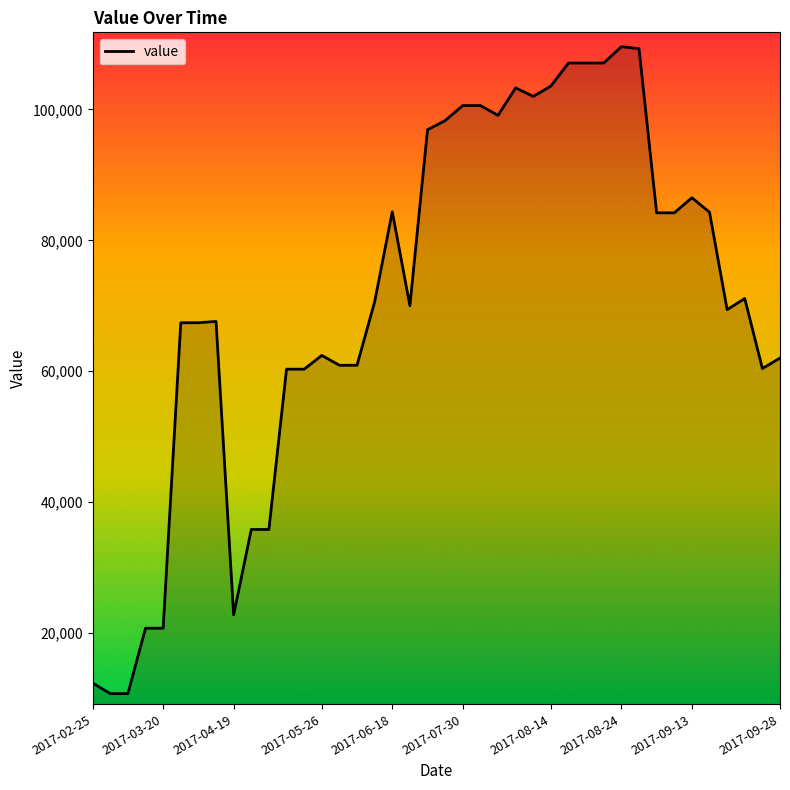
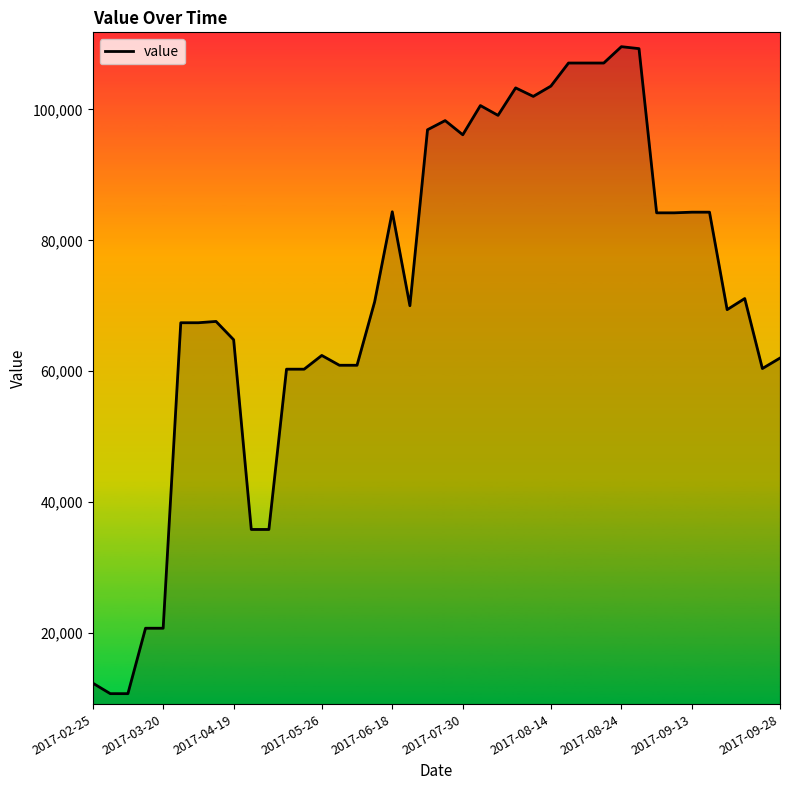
2017-04-19: 23,000 -> 65,000
2017-07-30: 101,000 -> 96,000
2017-09-13: 87,000 -> 84,000
